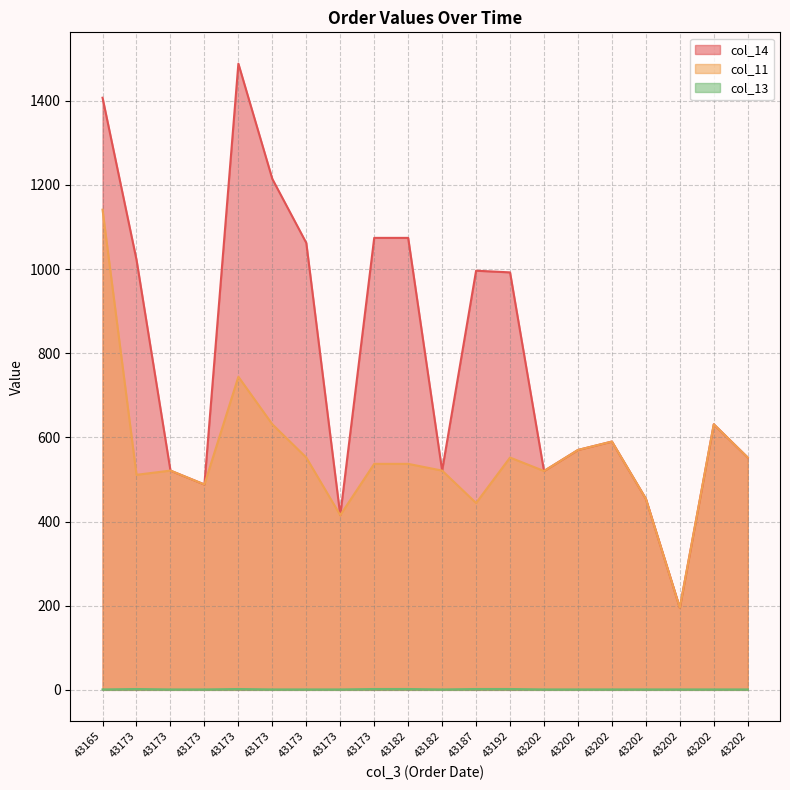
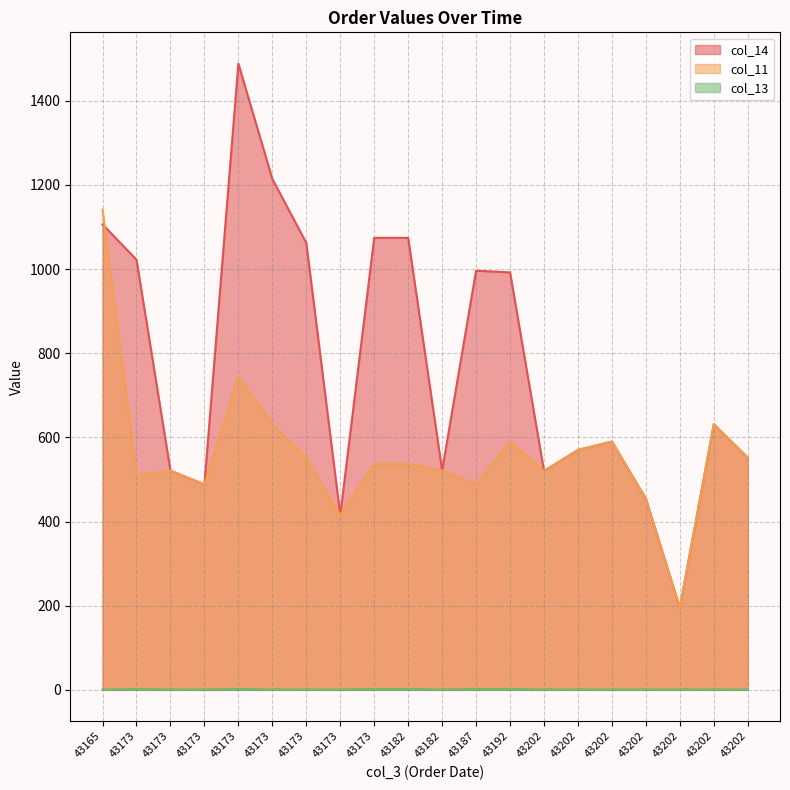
col_14, 43165: 1410 -> 1110
col_11, 43187: 440 -> 490
col_11, 43192: 550 -> 590
